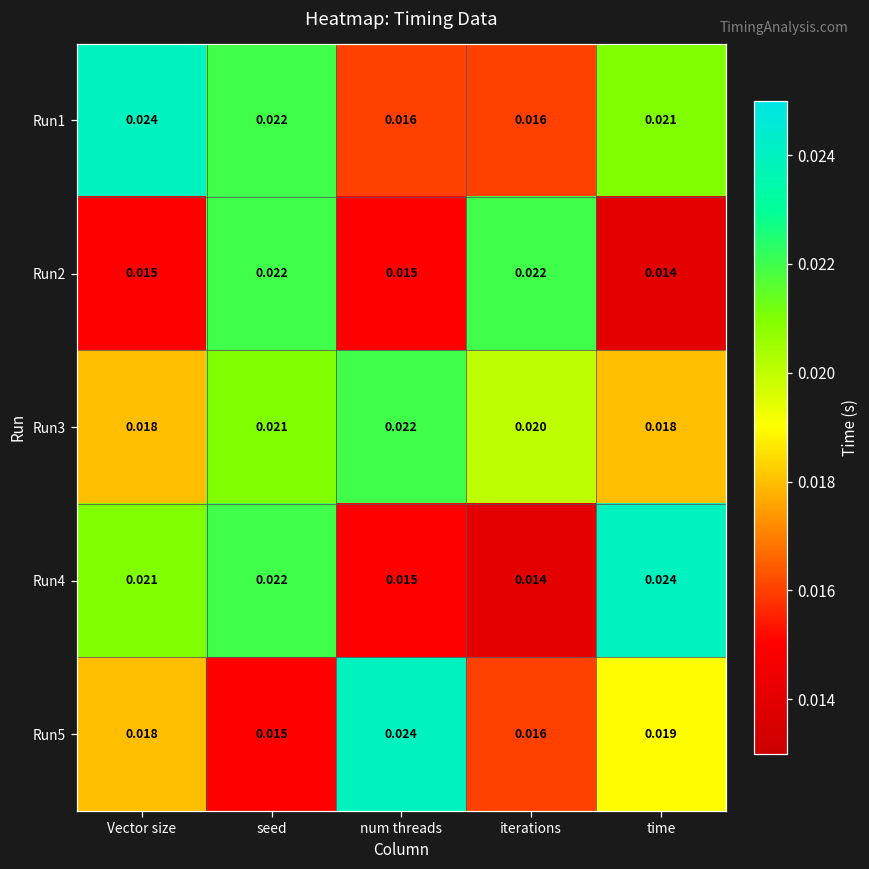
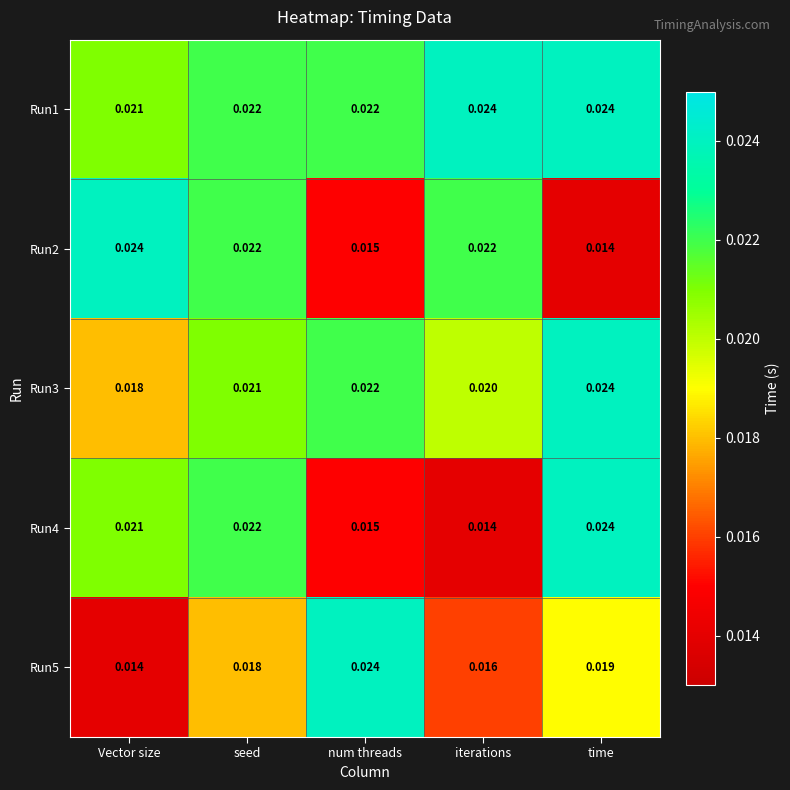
Run1, Vector size: 0.024 -> 0.021
Run1, num threads: 0.016 -> 0.022
Run1, iterations: 0.016 -> 0.024
Run1, time: 0.021 -> 0.024
Run2, Vector size: 0.015 -> 0.024
Run3, time: 0.018 -> 0.024
Run5, Vector size: 0.018 -> 0.014
Run5, seed: 0.015 -> 0.018
